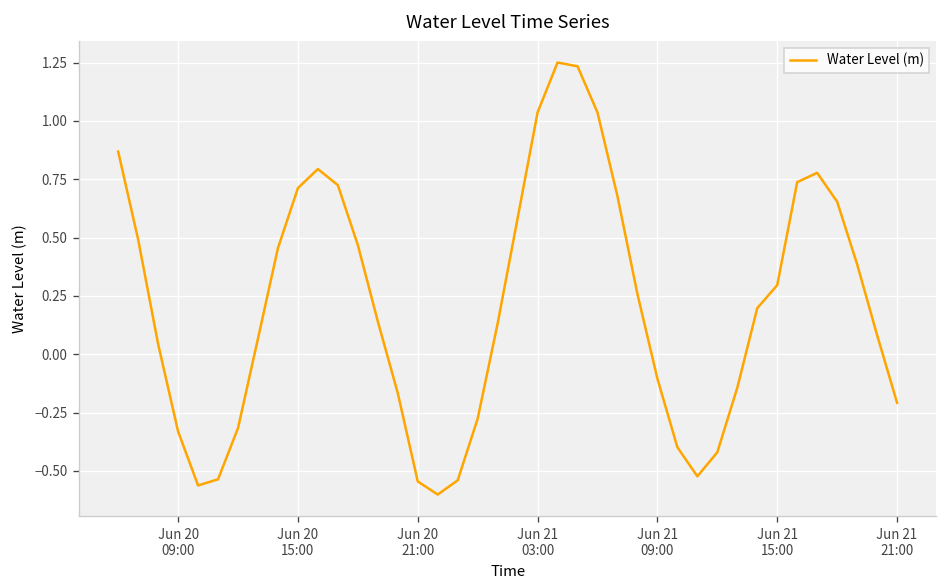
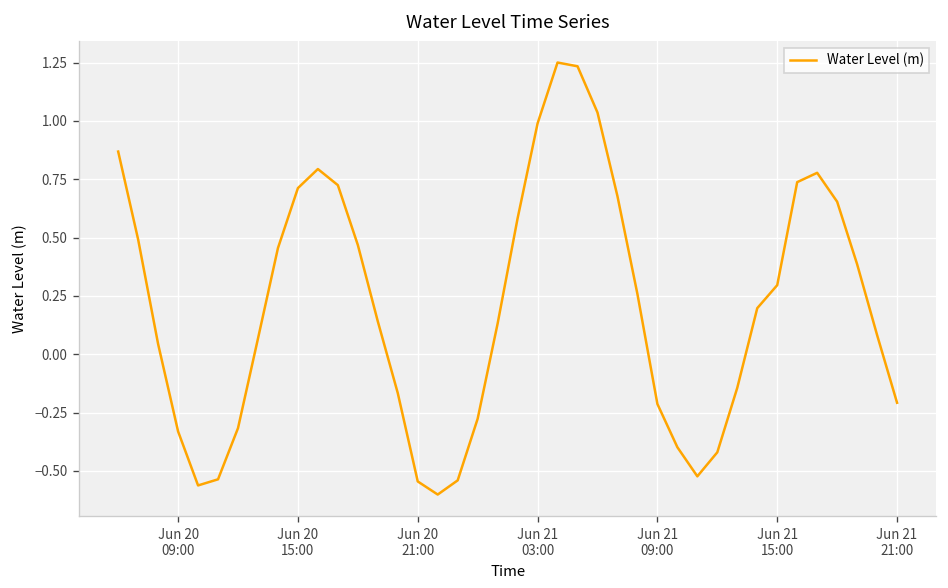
Jun 21 03:00: 1.04 -> 0.99
Jun 21 09:00: -0.10 -> -0.21
